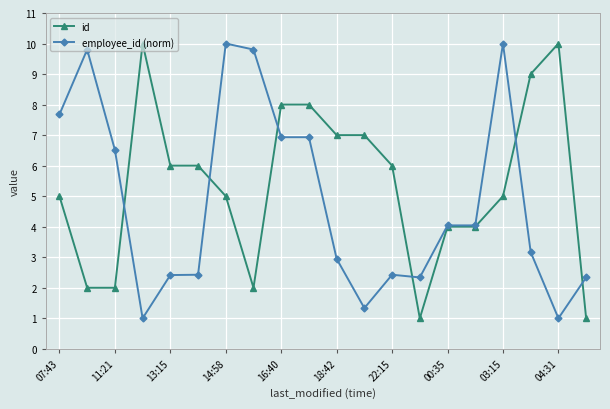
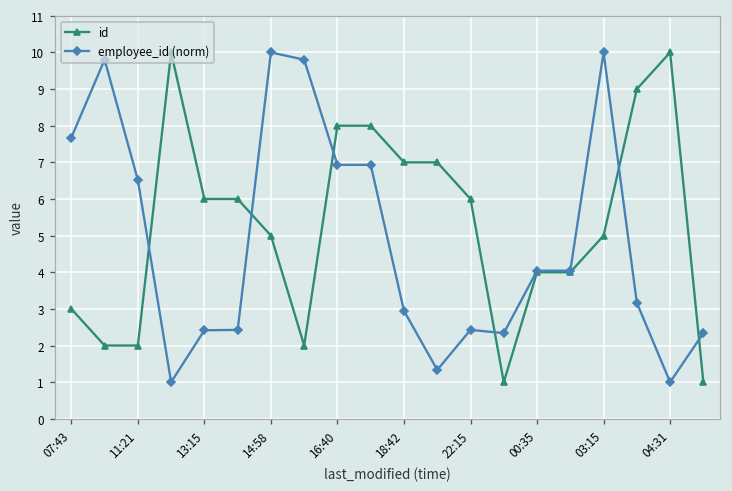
id, 07:43: 5 -> 3
